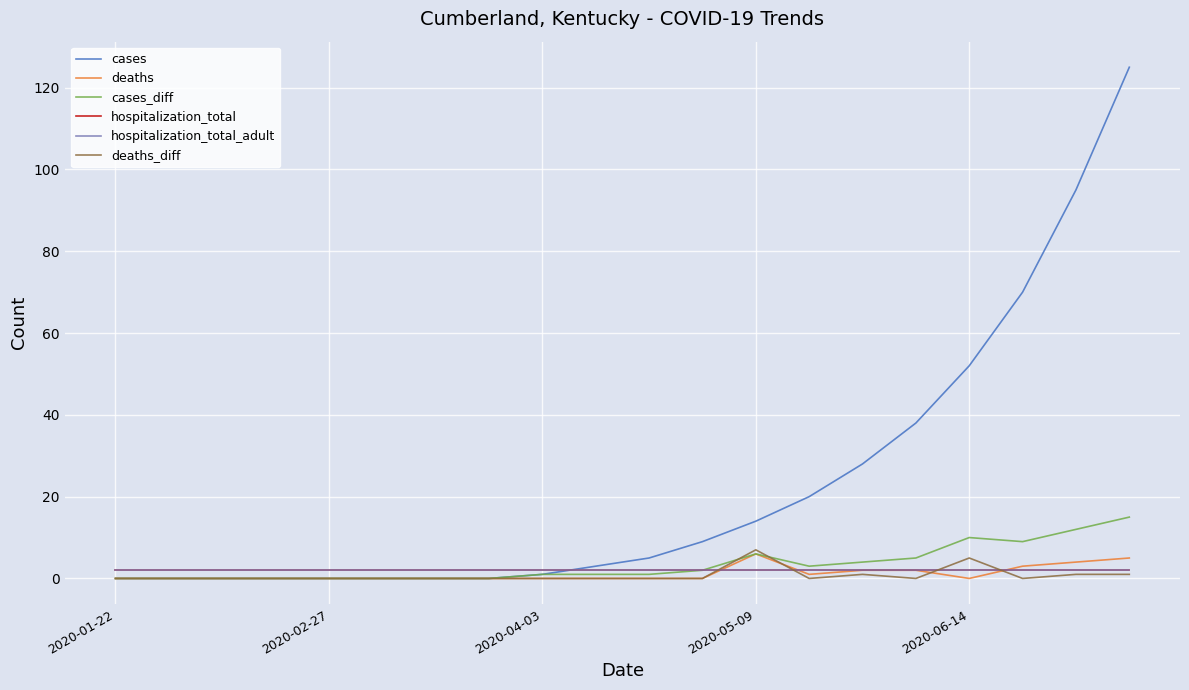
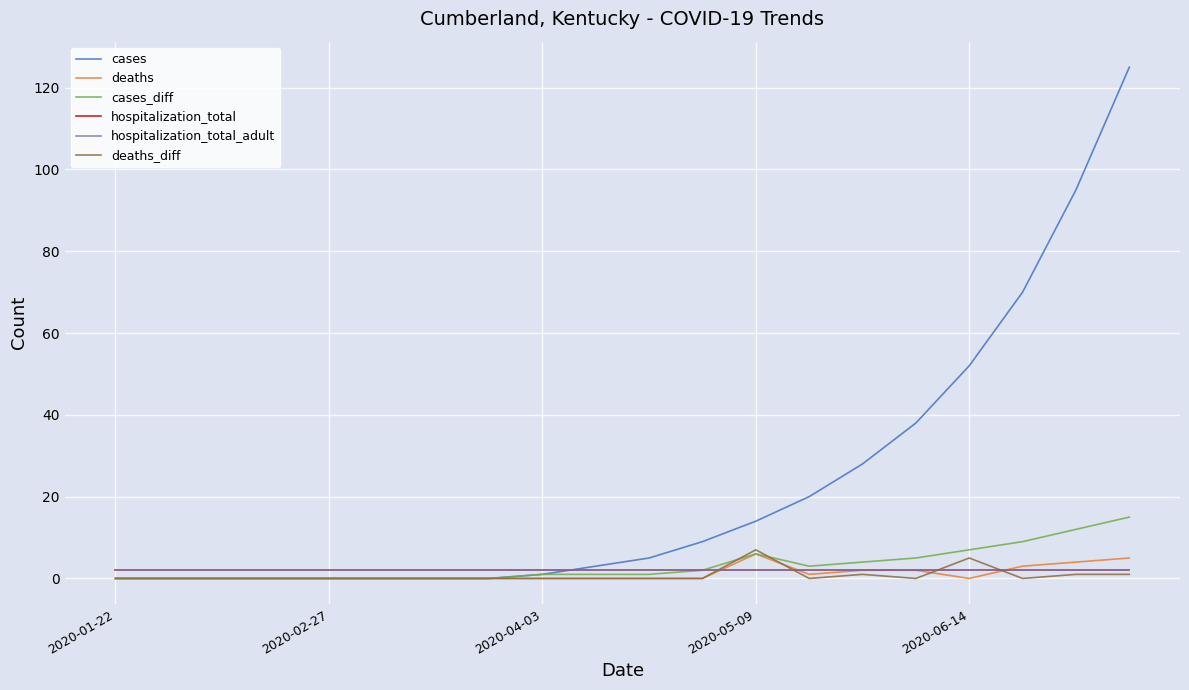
cases_diff, 2020-06-14: 10 -> 7
